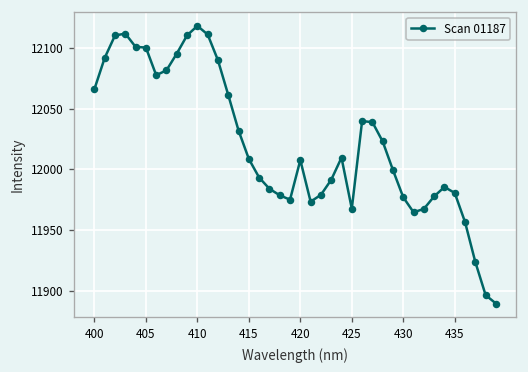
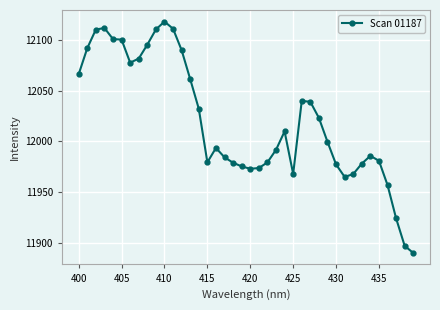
415: 12009 -> 11979
420: 12008 -> 11973
